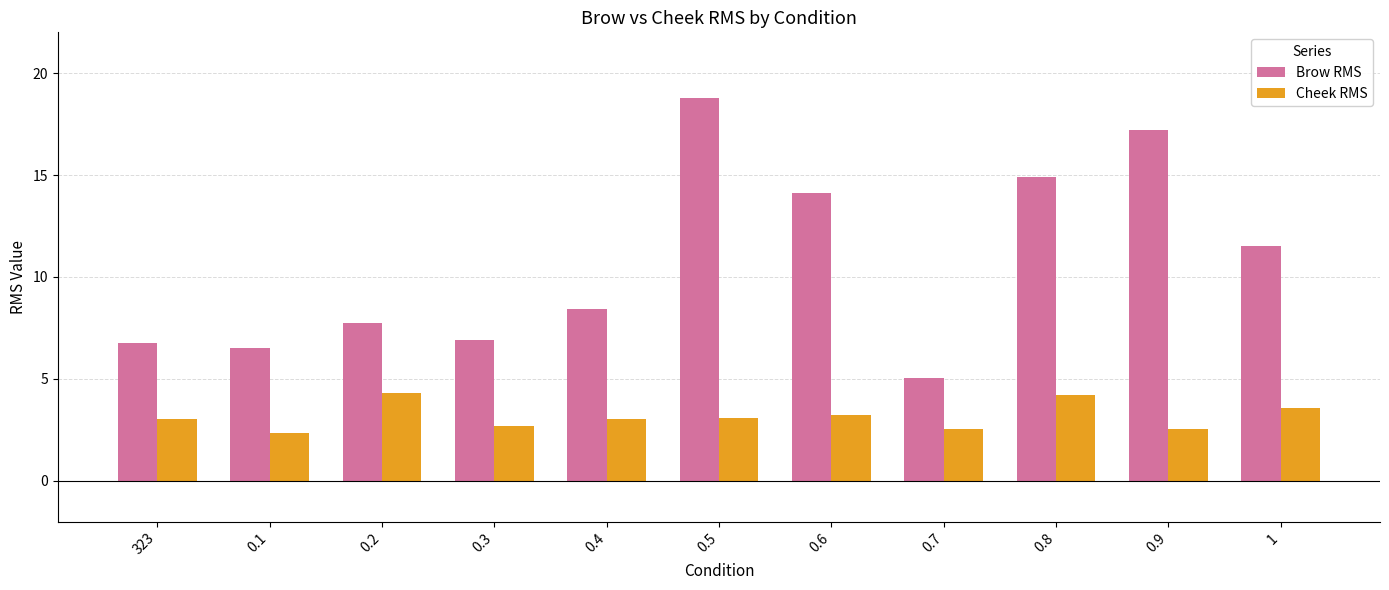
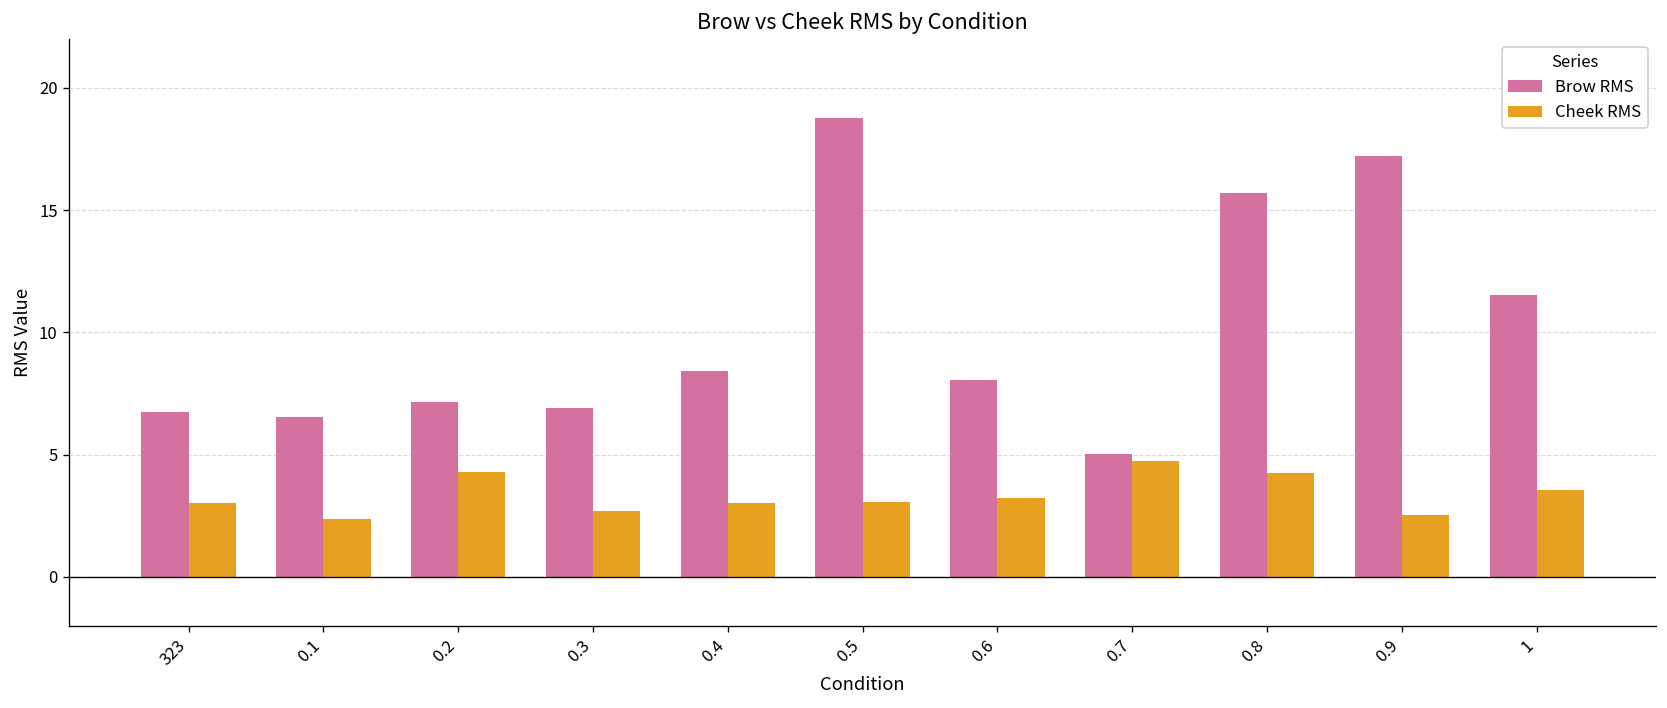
Brow RMS, 0.2: 7.7 -> 7.2
Brow RMS, 0.6: 14.1 -> 8.1
Cheek RMS, 0.7: 2.5 -> 4.8
Brow RMS, 0.8: 14.9 -> 15.7
